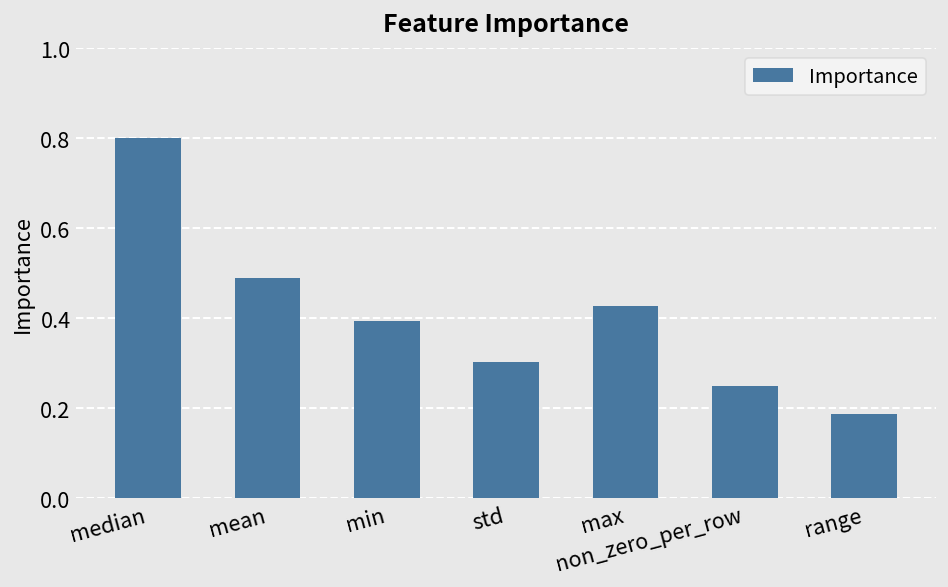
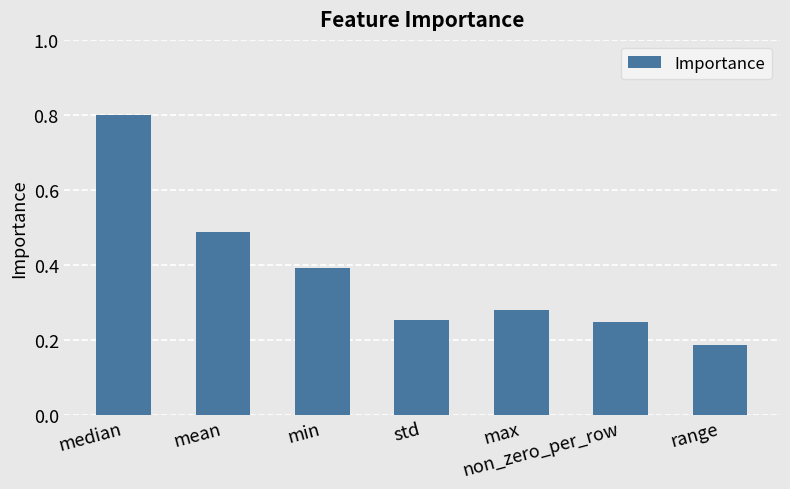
std: 0.30 -> 0.25
max: 0.43 -> 0.28
